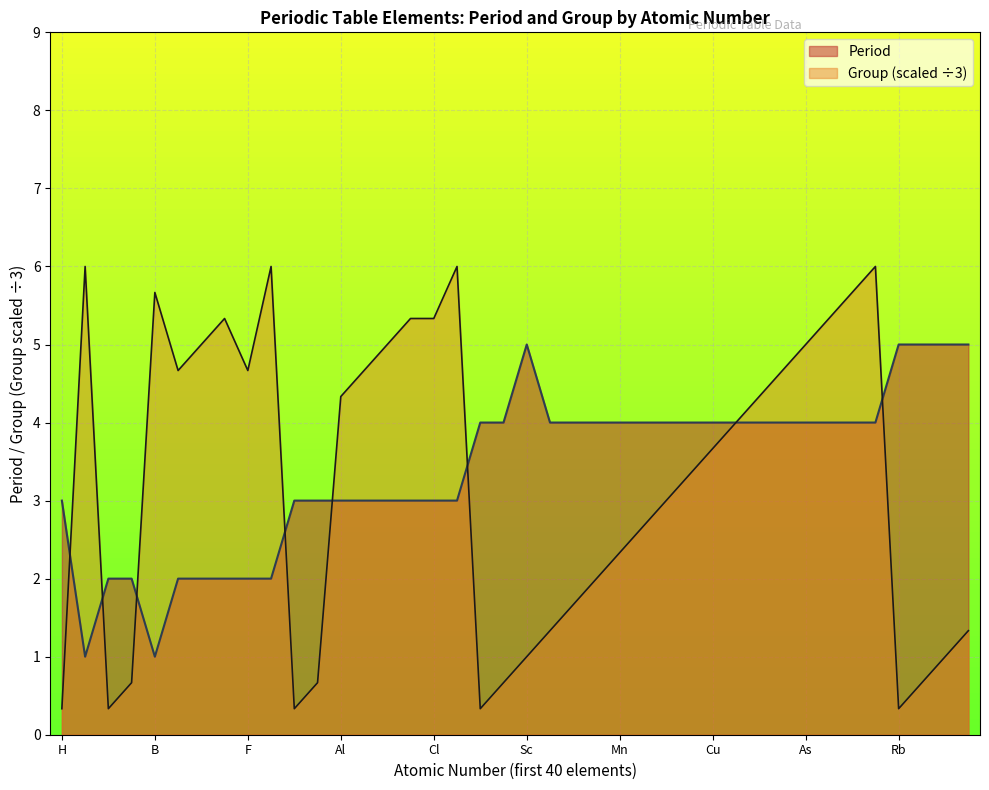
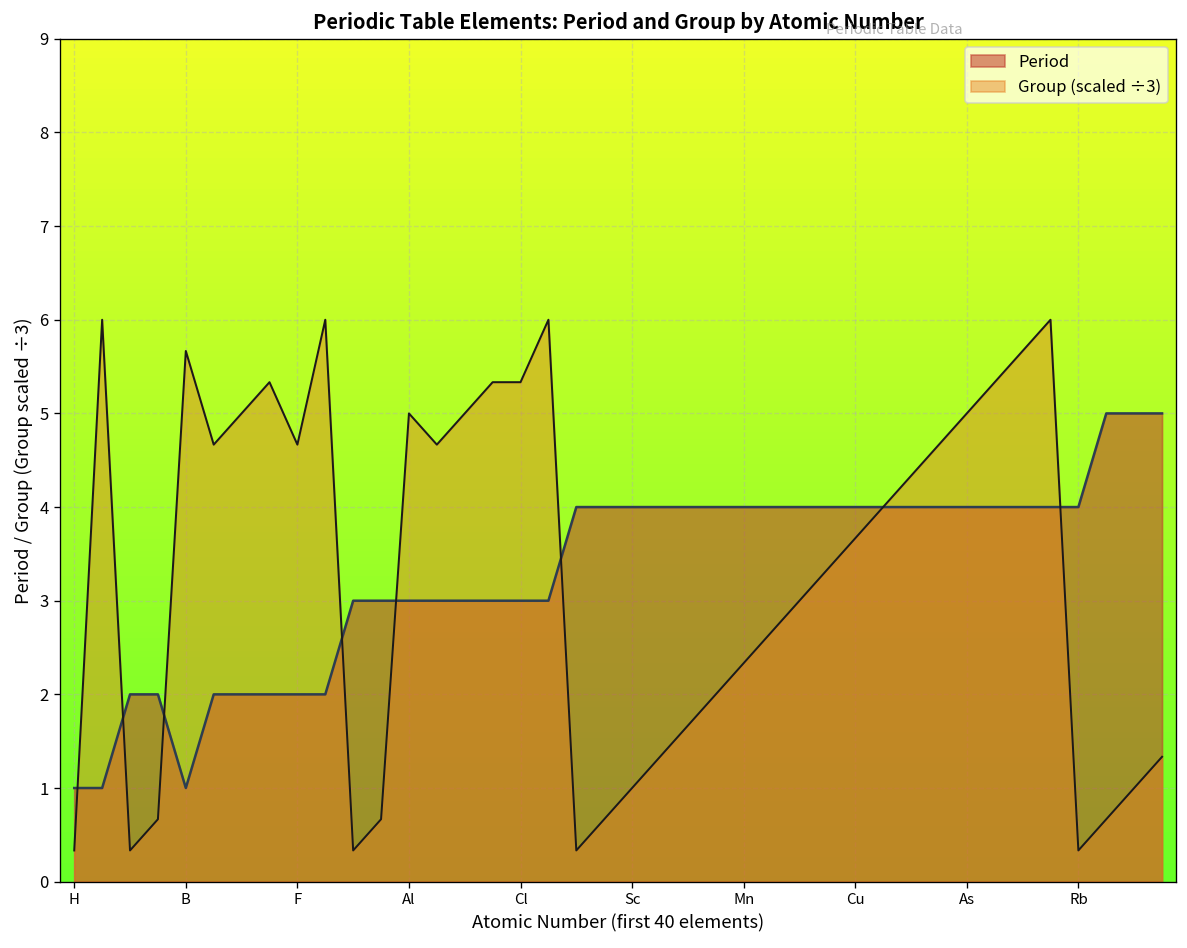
Period, H: 3 -> 1
Group (scaled ÷3), Al: 4.3 -> 5.0
Period, Sc: 5 -> 4
Period, Rb: 5 -> 4
